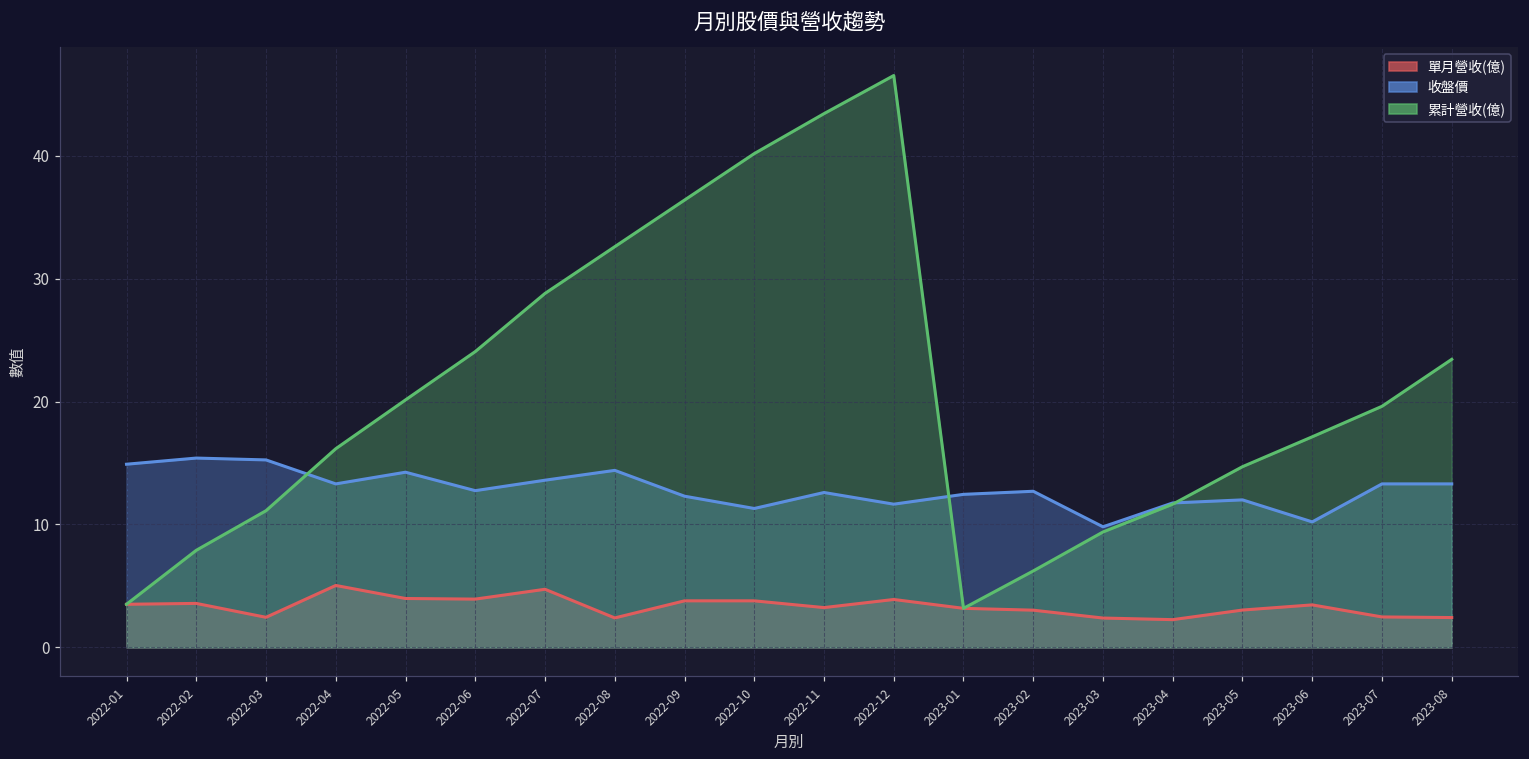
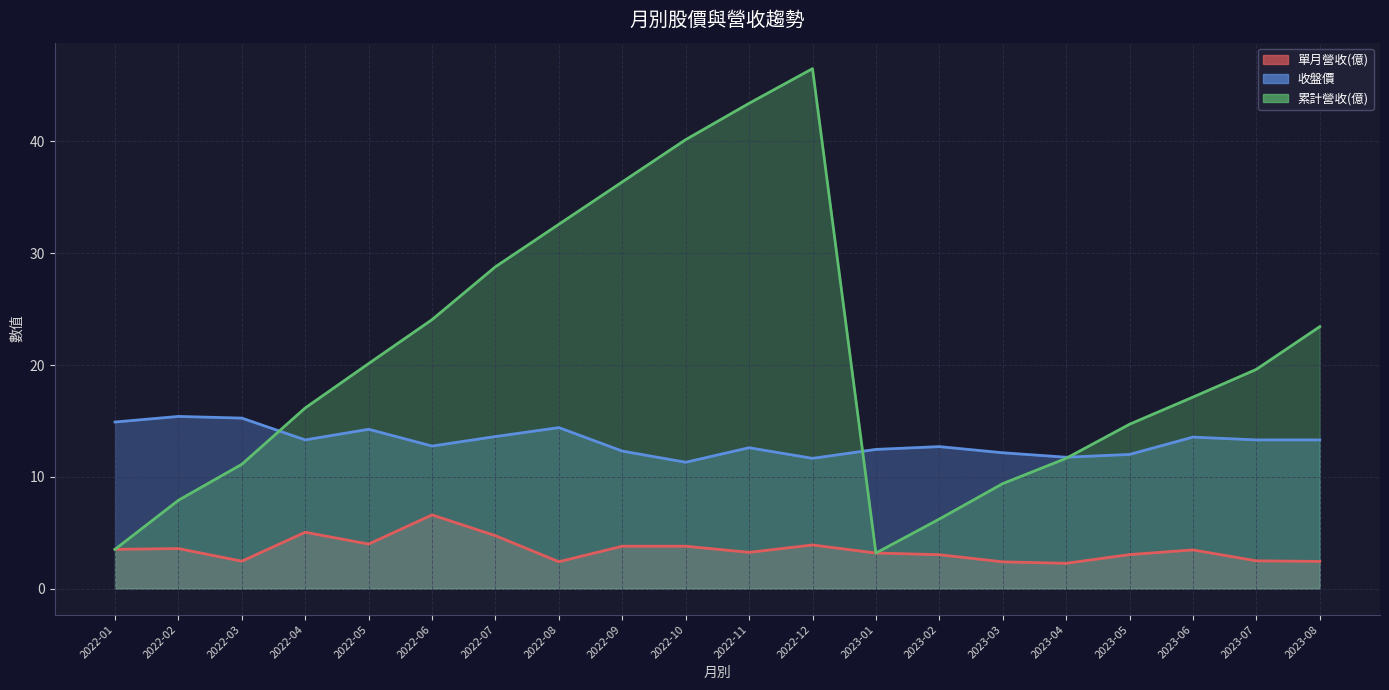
單月營收(億), 2022-06: 3.9 -> 6.6
收盤價, 2023-03: 9.8 -> 12.2
收盤價, 2023-06: 10.2 -> 13.6
